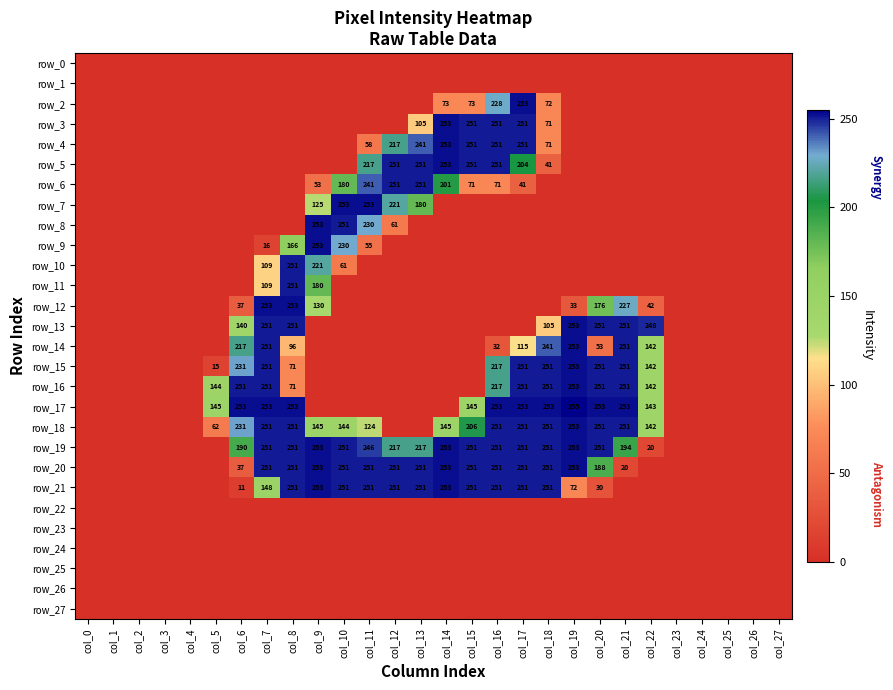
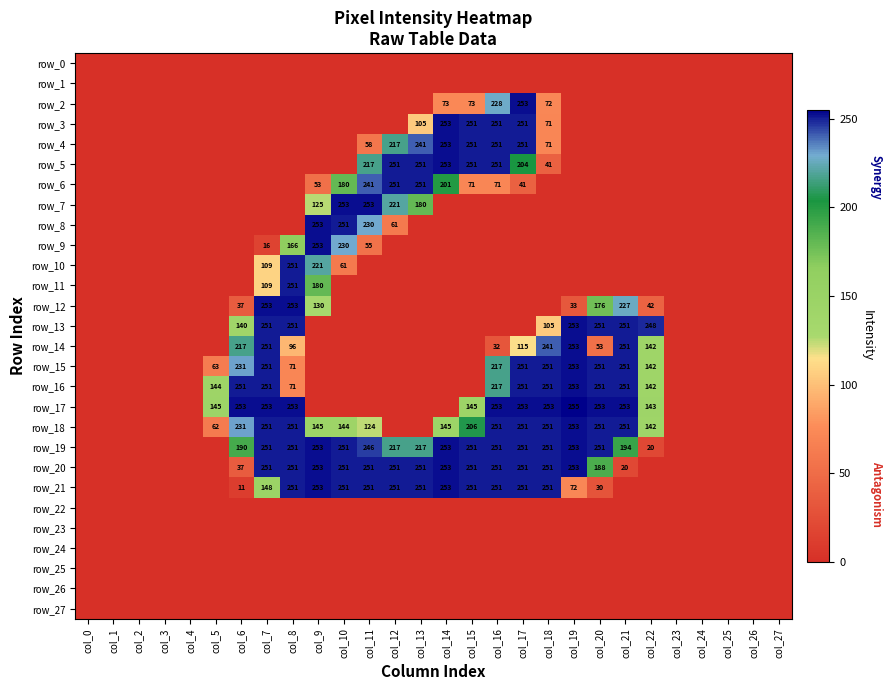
row_15, col_5: 15 -> 63
